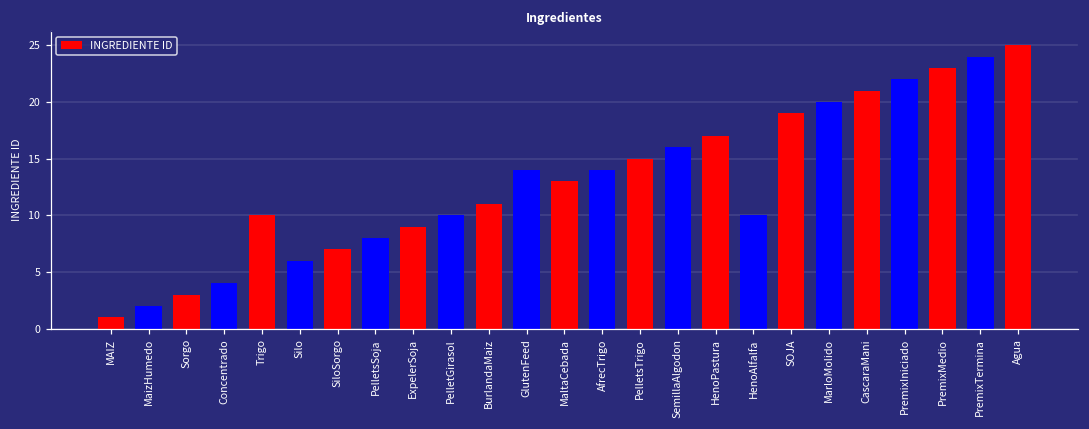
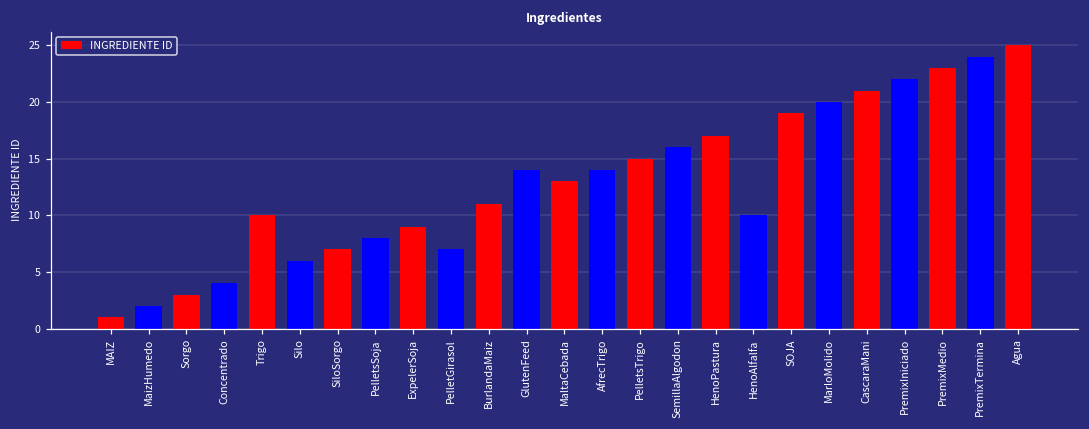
PelletGirasol: 10 -> 7
